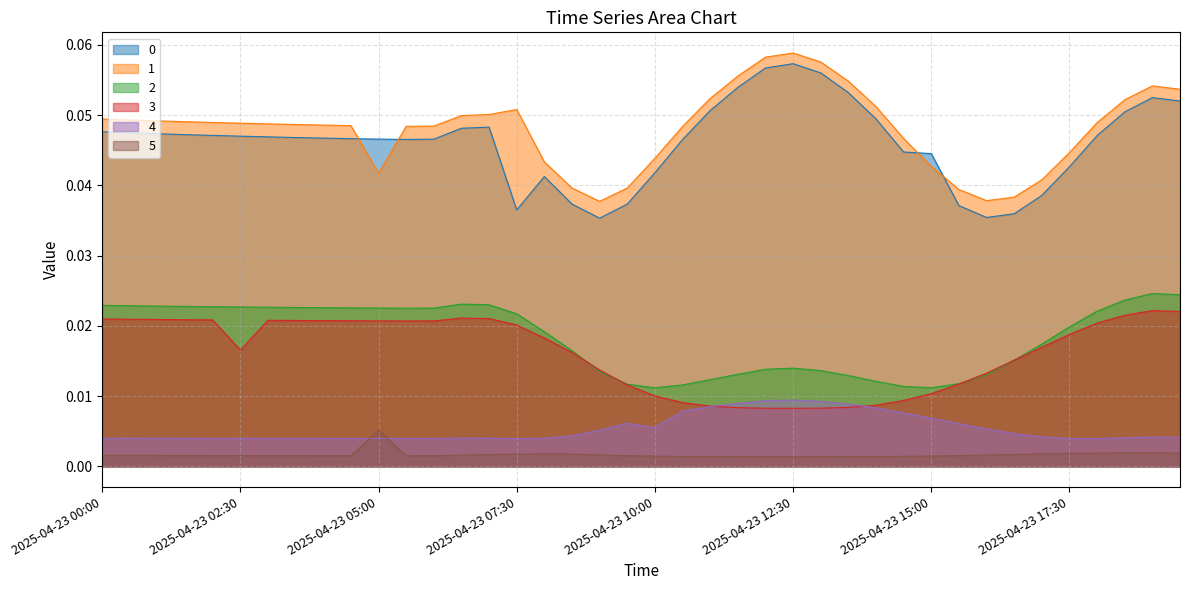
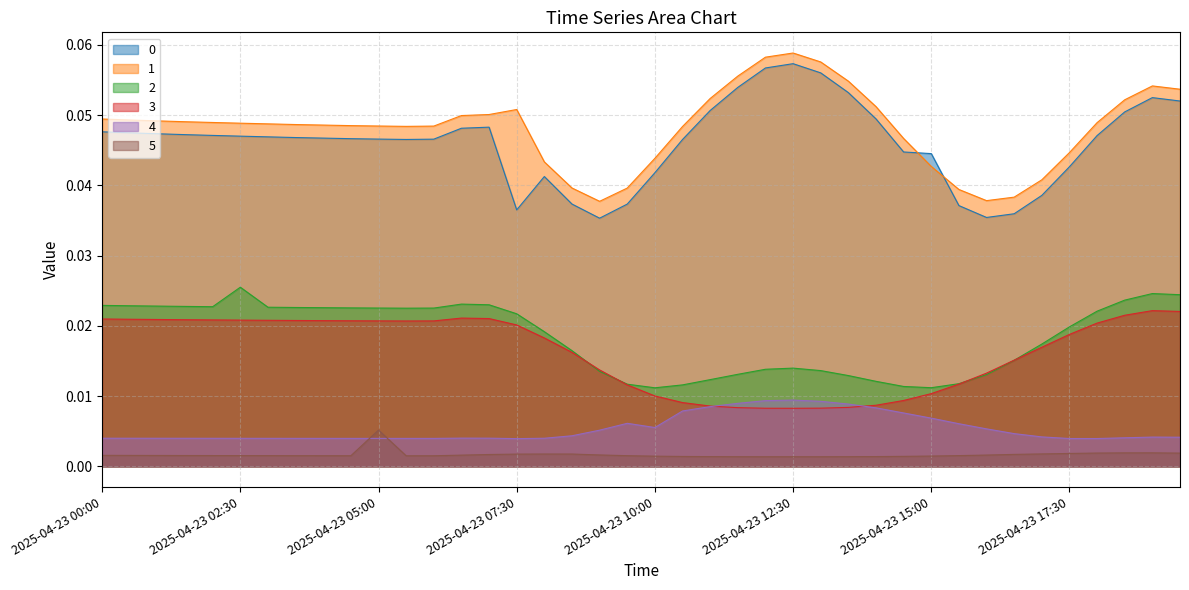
2, 2025-04-23 02:30: 0.023 -> 0.025
3, 2025-04-23 02:30: 0.017 -> 0.021
1, 2025-04-23 05:00: 0.042 -> 0.048
